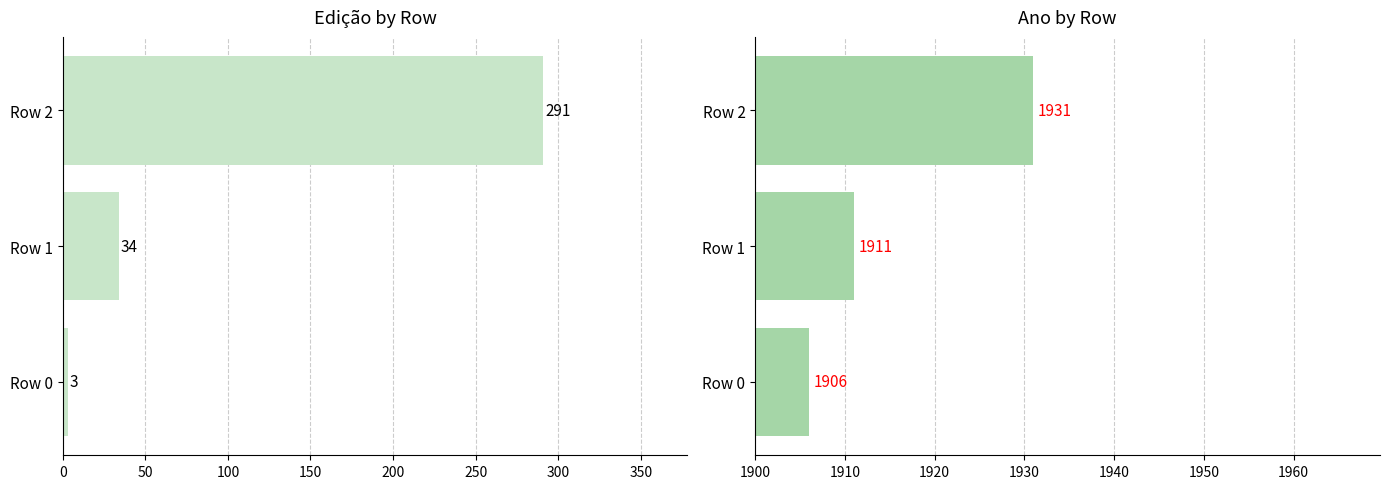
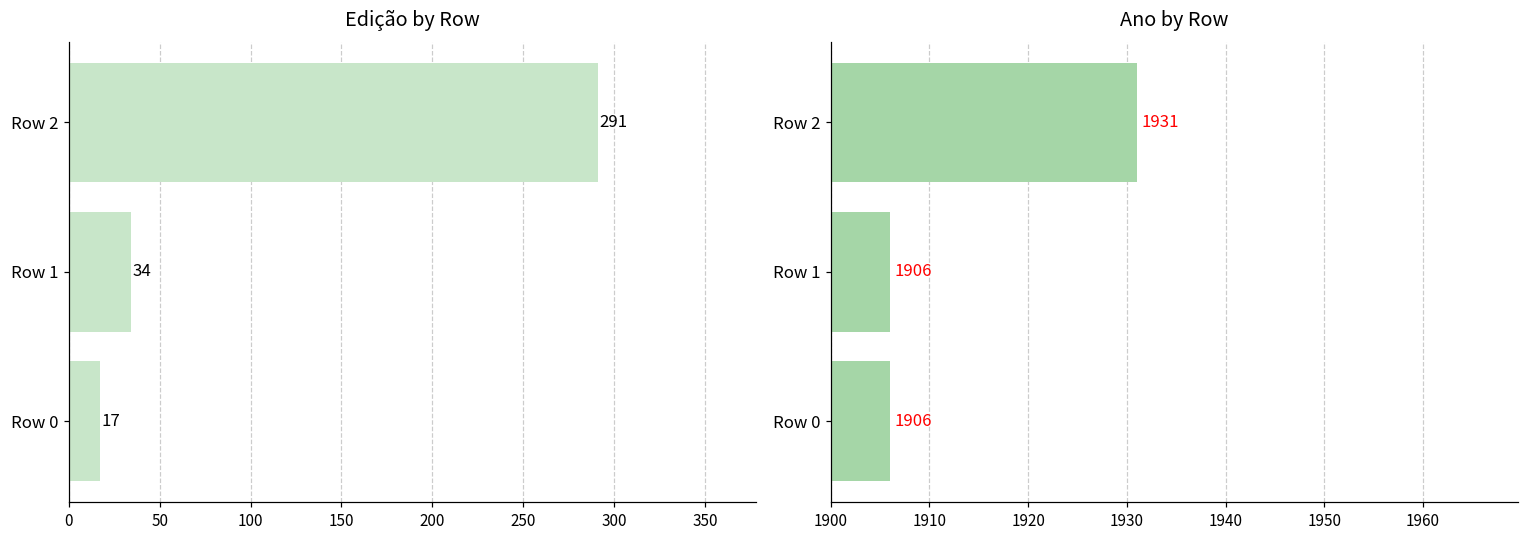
Edição by Row, Row 0: 3 -> 17
Ano by Row, Row 1: 1911 -> 1906
